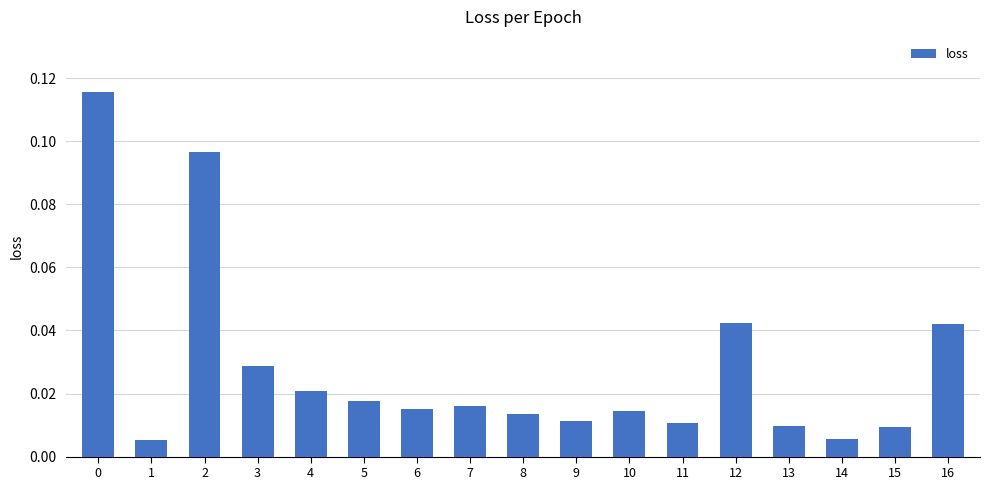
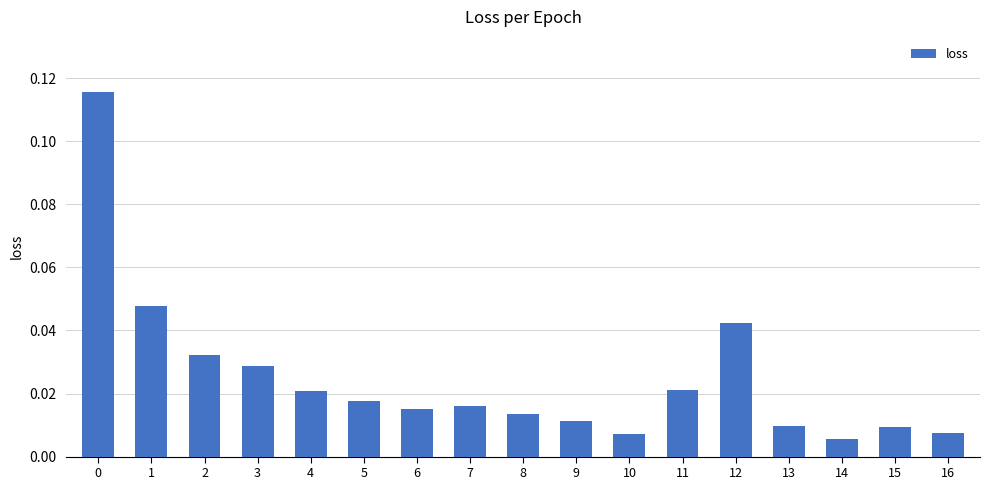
1: 0.005 -> 0.048
2: 0.097 -> 0.032
10: 0.014 -> 0.007
11: 0.011 -> 0.021
16: 0.042 -> 0.008
